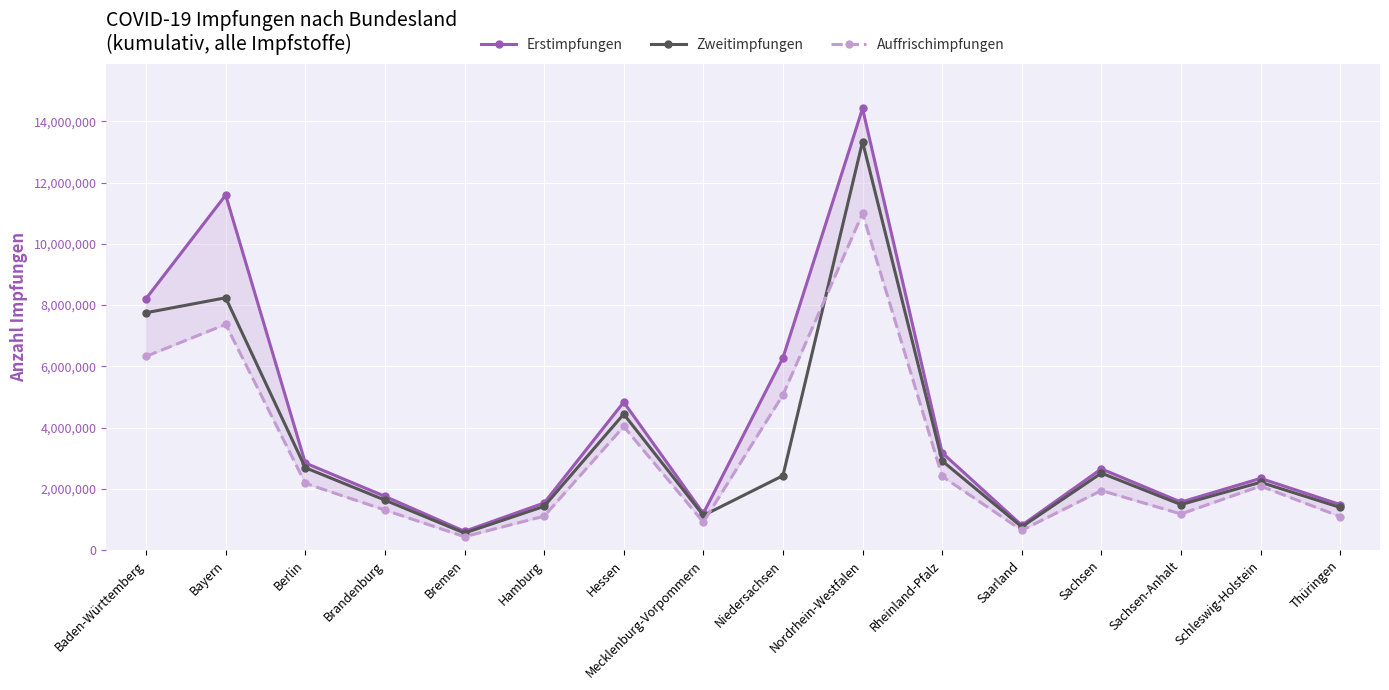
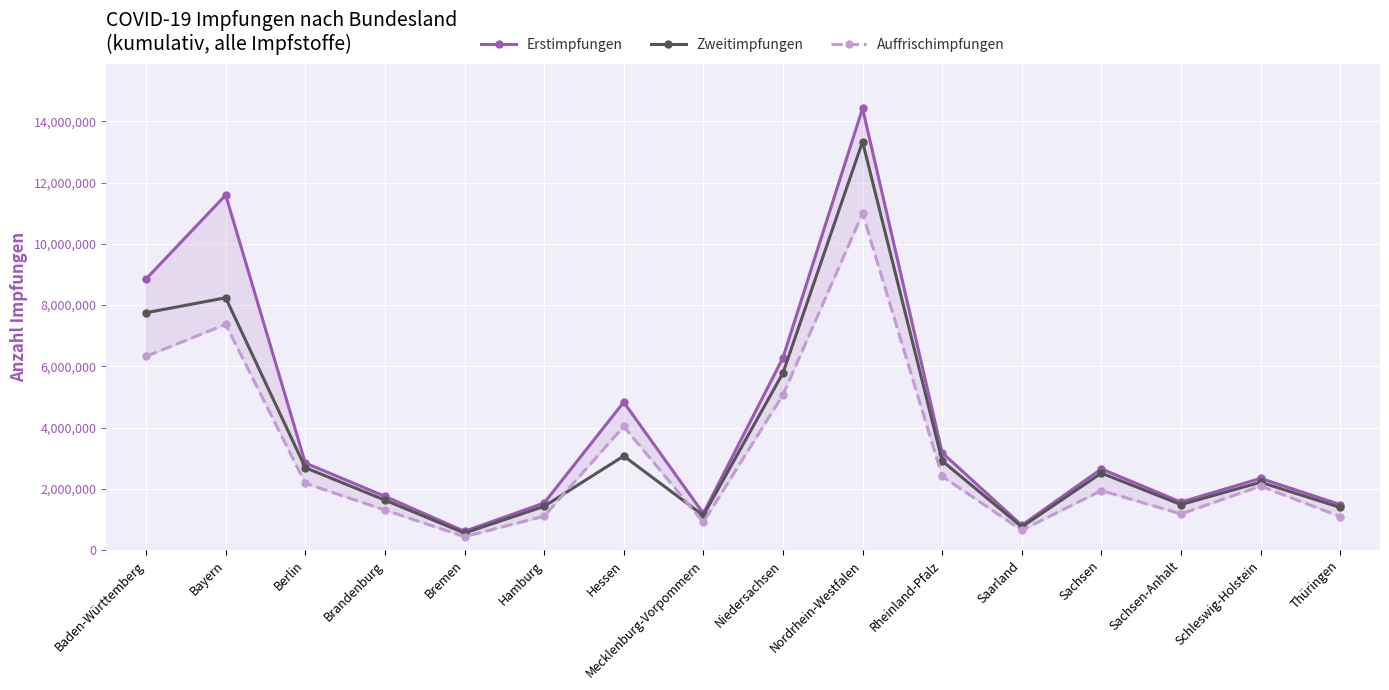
Erstimpfungen, Baden-Württemberg: 8,200,000 -> 8,900,000
Zweitimpfungen, Hessen: 4,400,000 -> 3,100,000
Zweitimpfungen, Niedersachsen: 2,400,000 -> 5,800,000
